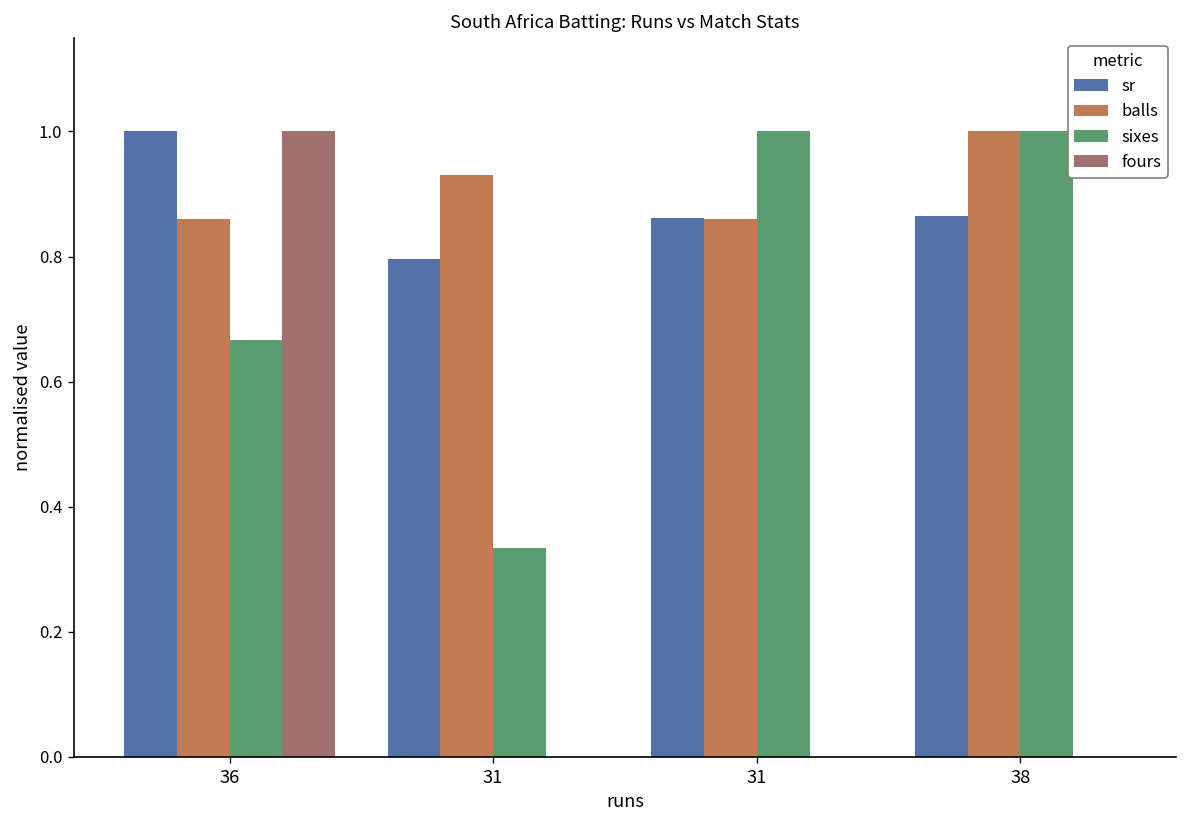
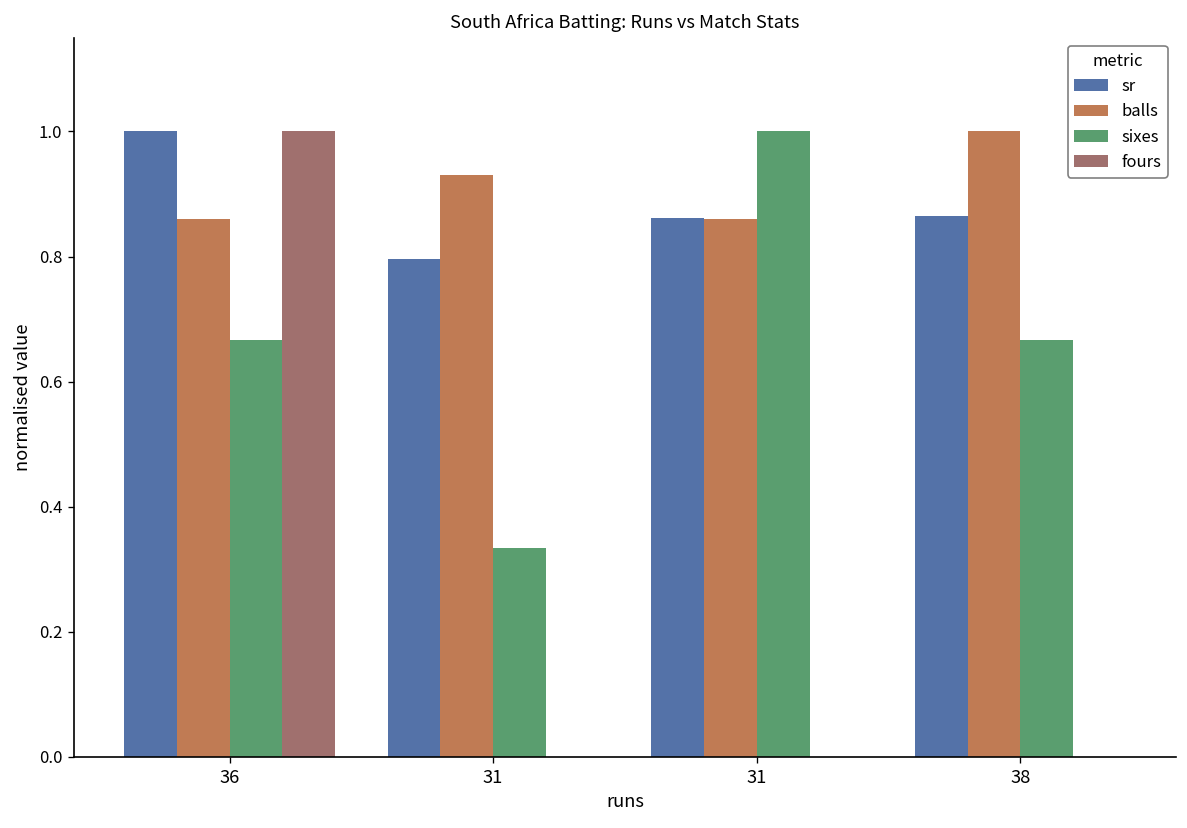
sixes, 38: 1.00 -> 0.67
